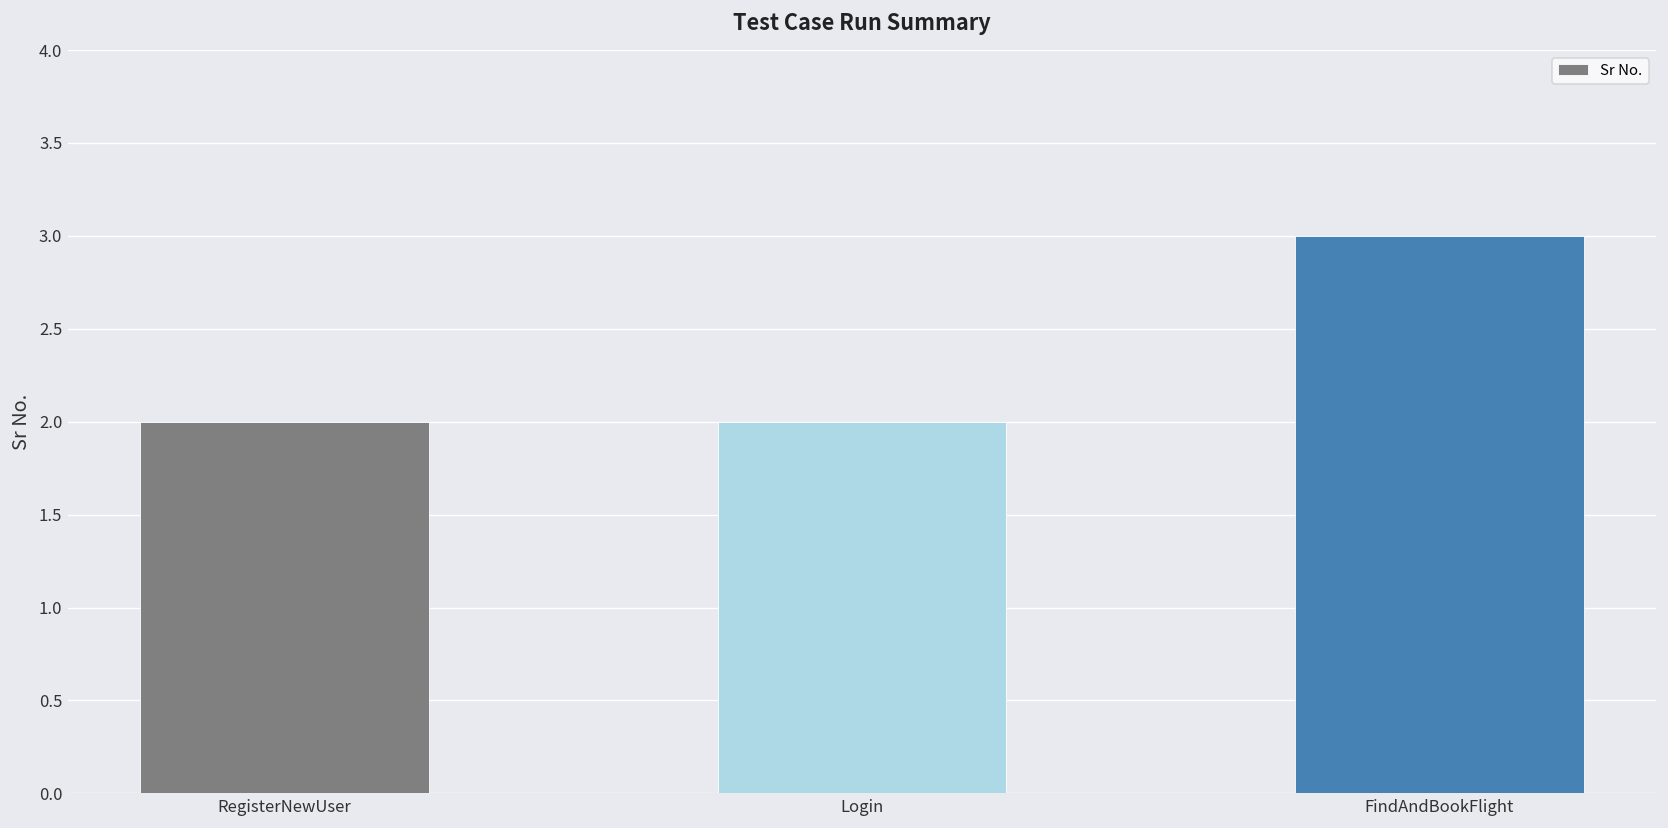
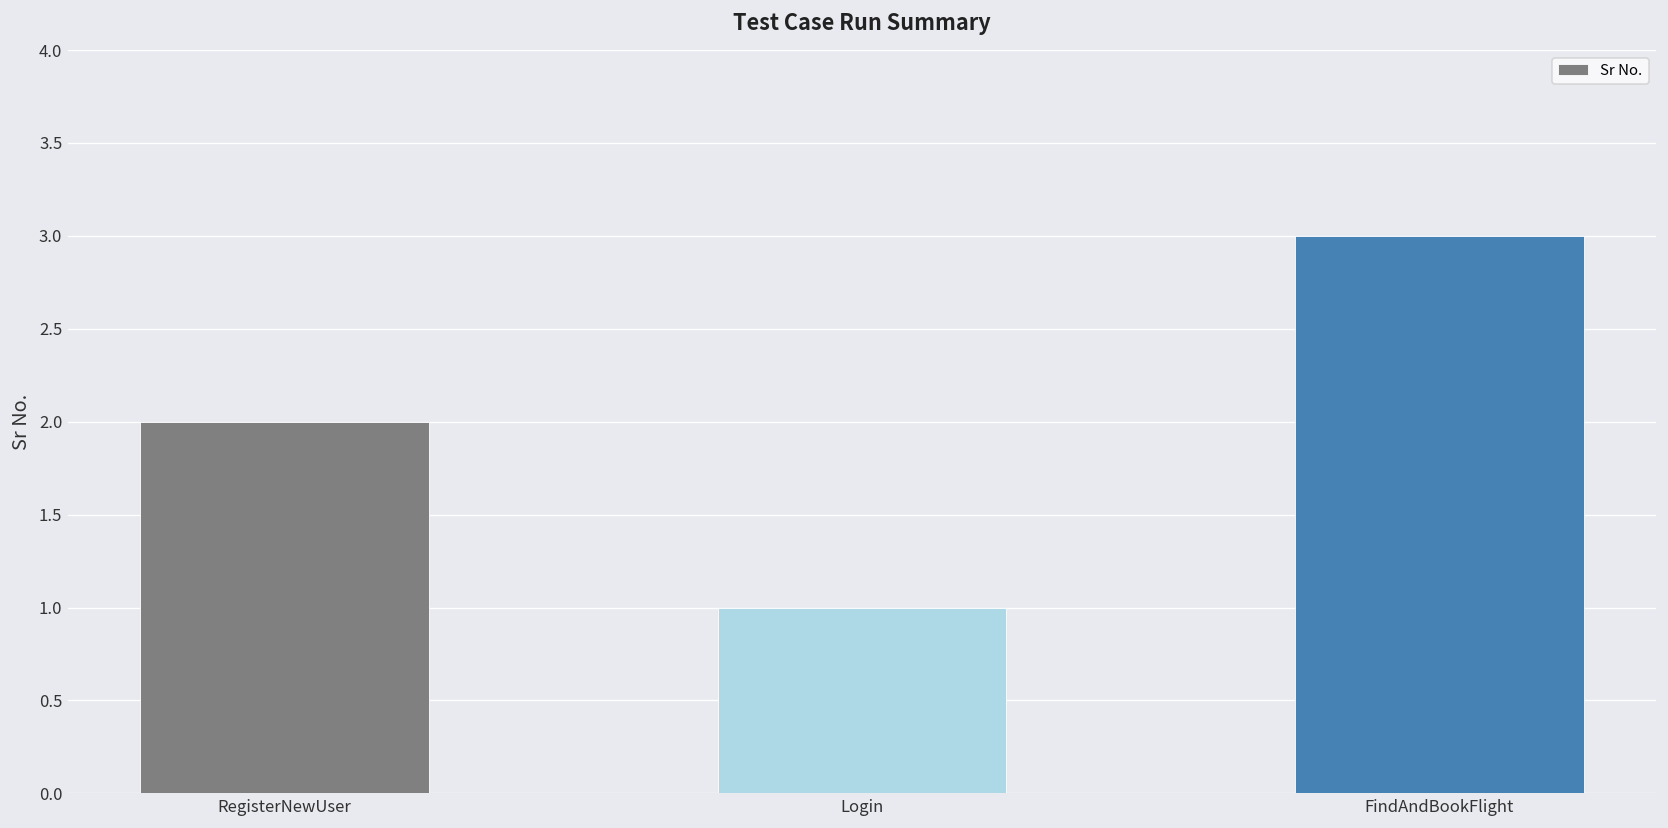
Login: 2 -> 1
